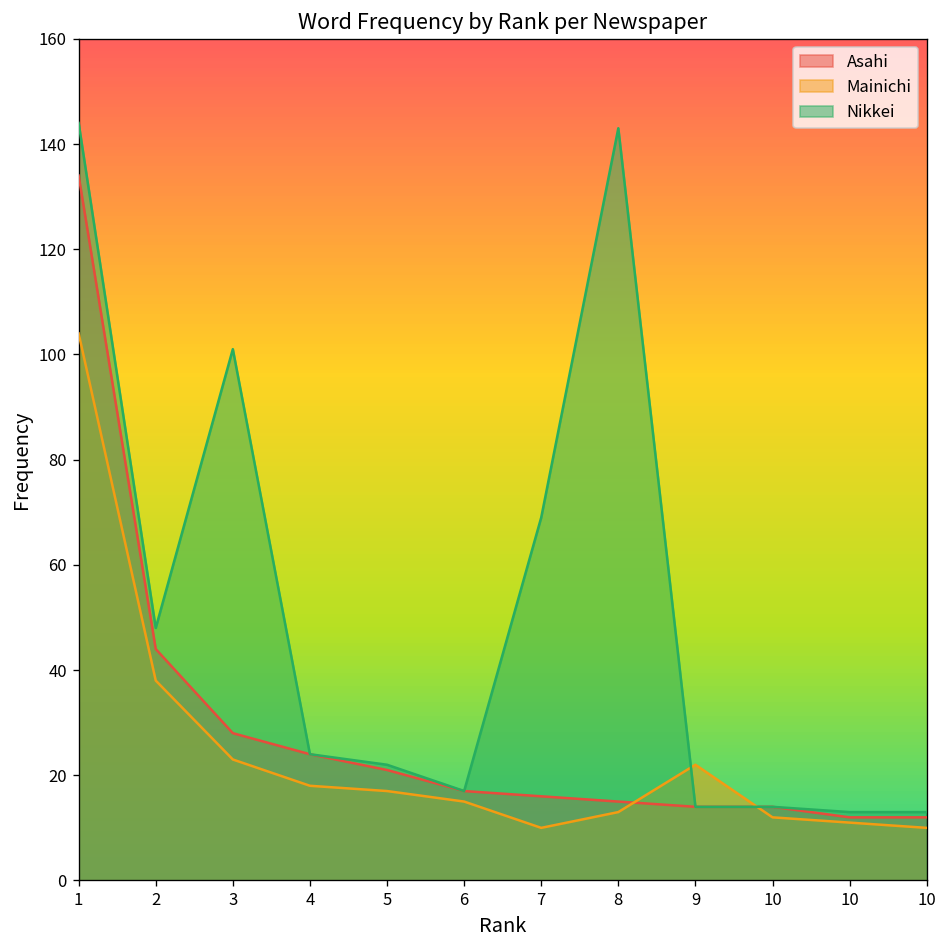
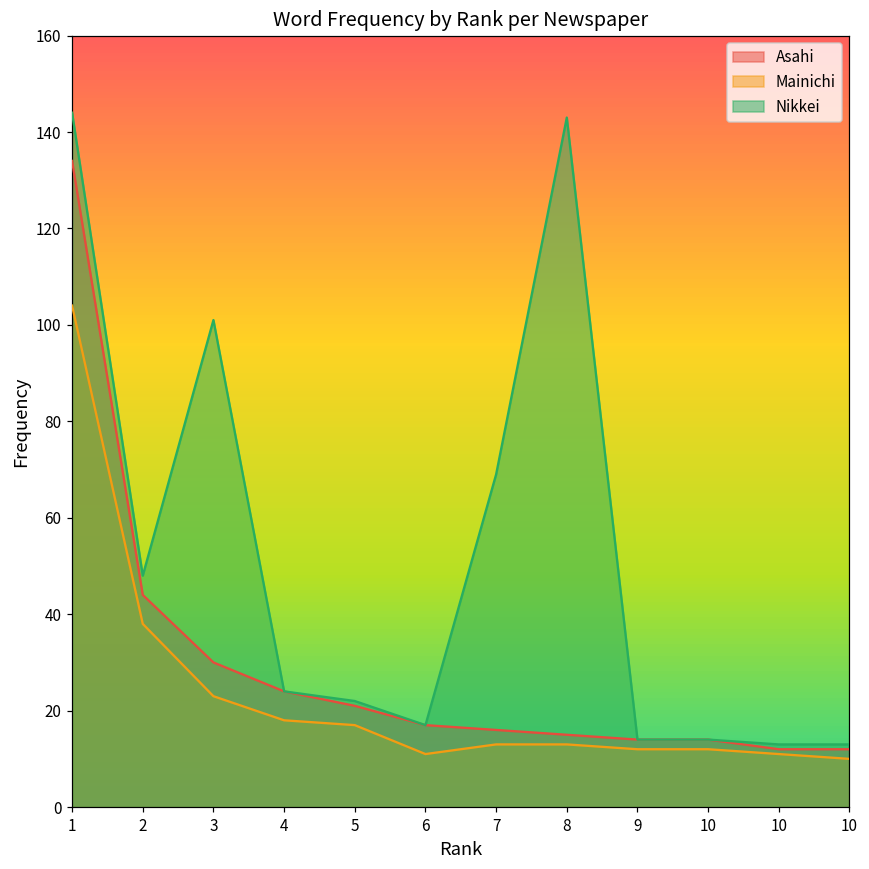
Asahi, 3: 28 -> 30
Mainichi, 6: 15 -> 11
Mainichi, 7: 10 -> 13
Mainichi, 9: 22 -> 12
